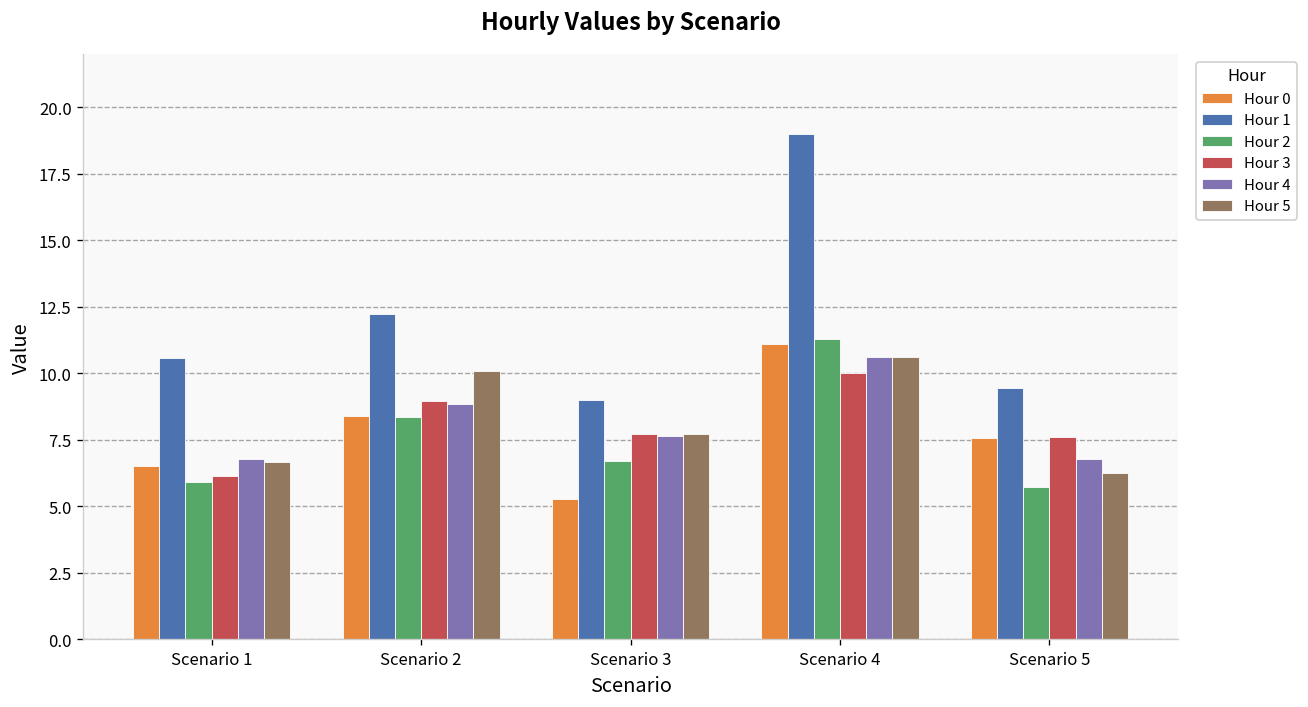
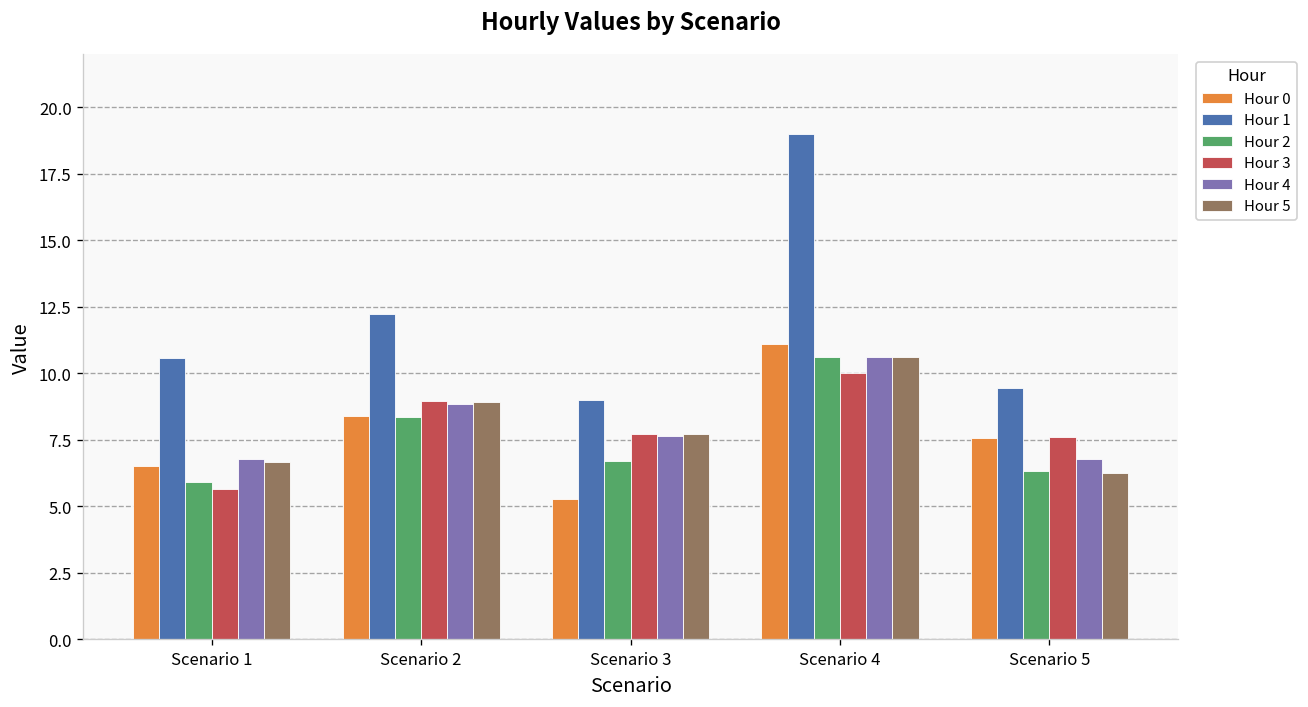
Hour 3, Scenario 1: 6.2 -> 5.7
Hour 5, Scenario 2: 10.1 -> 8.9
Hour 2, Scenario 4: 11.3 -> 10.6
Hour 2, Scenario 5: 5.7 -> 6.3
